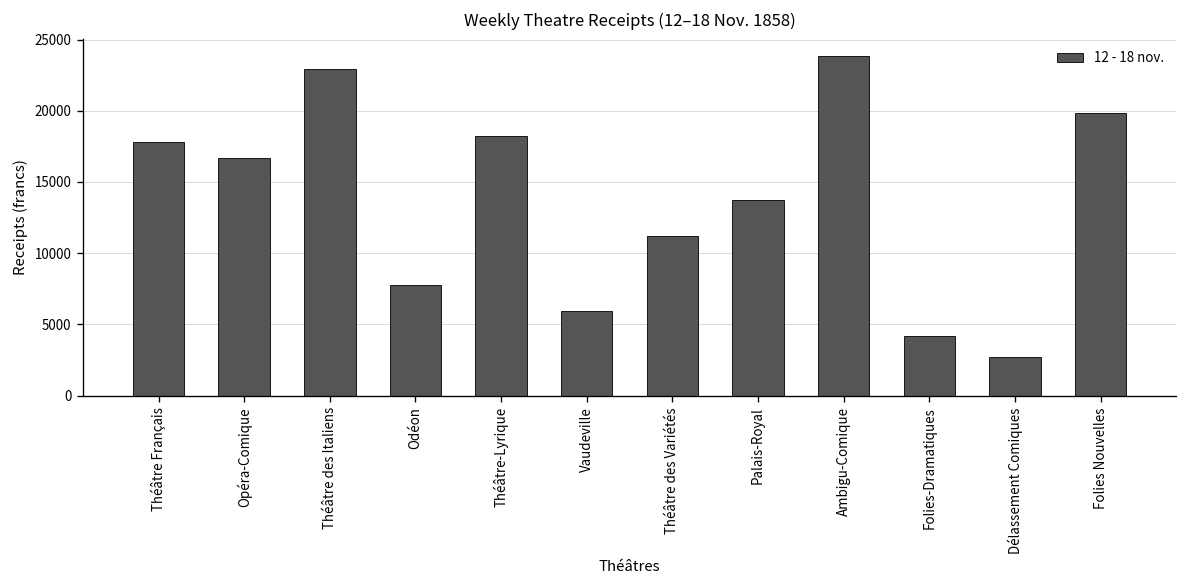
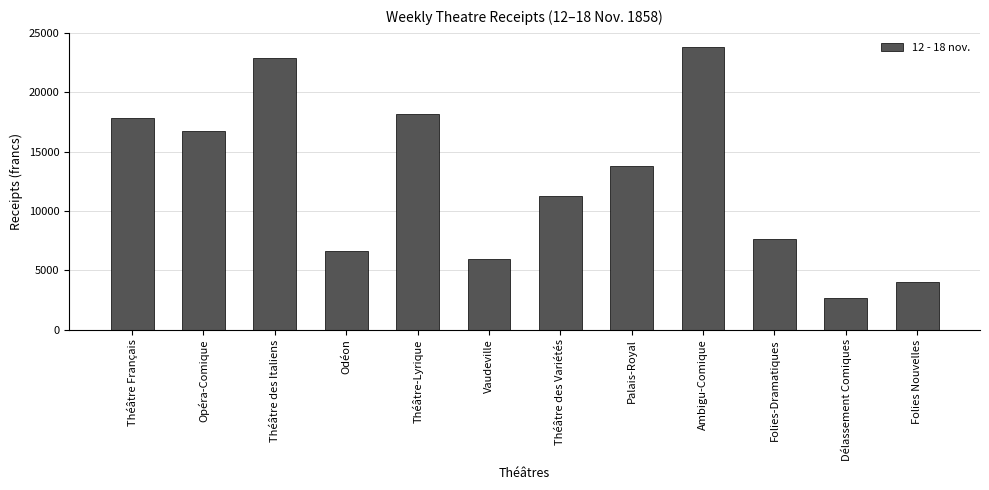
Odéon: 7700 -> 6700
Folies-Dramatiques: 4100 -> 7600
Folies Nouvelles: 19800 -> 4000
